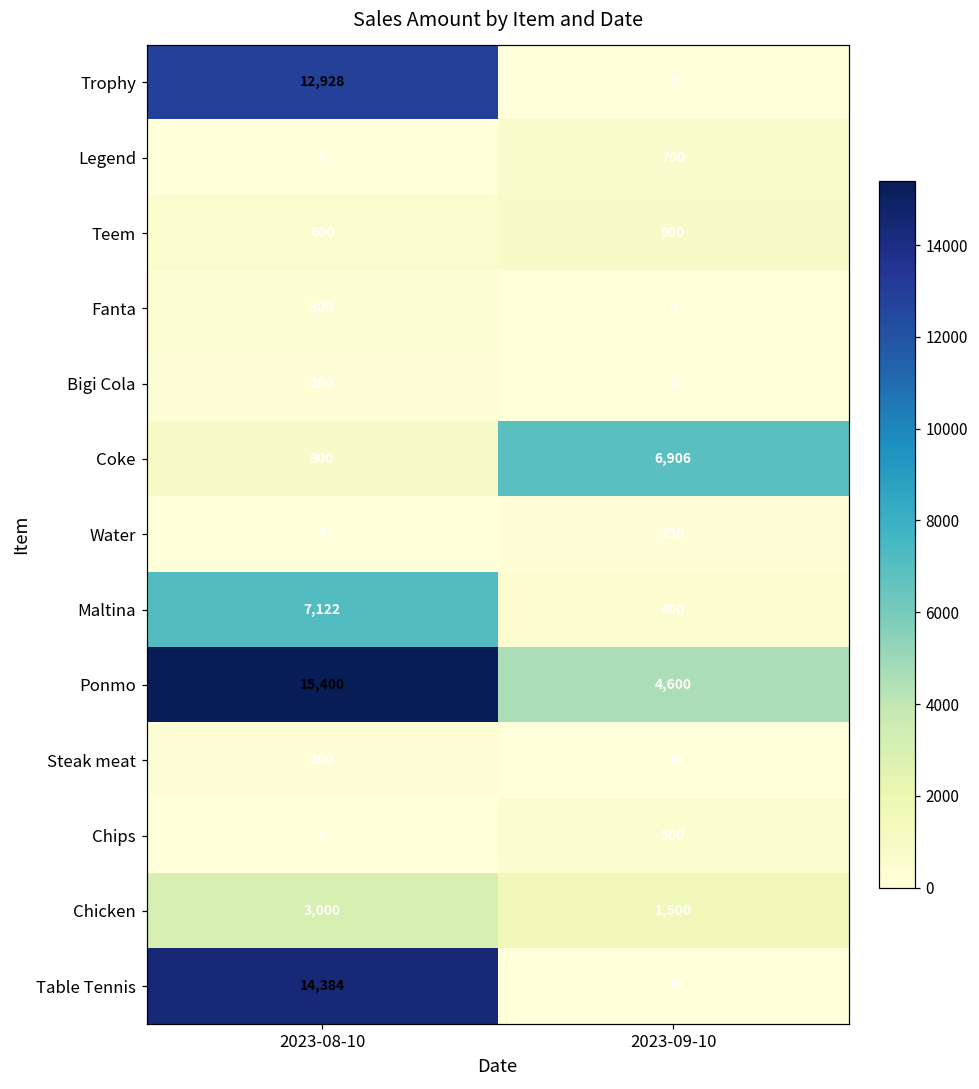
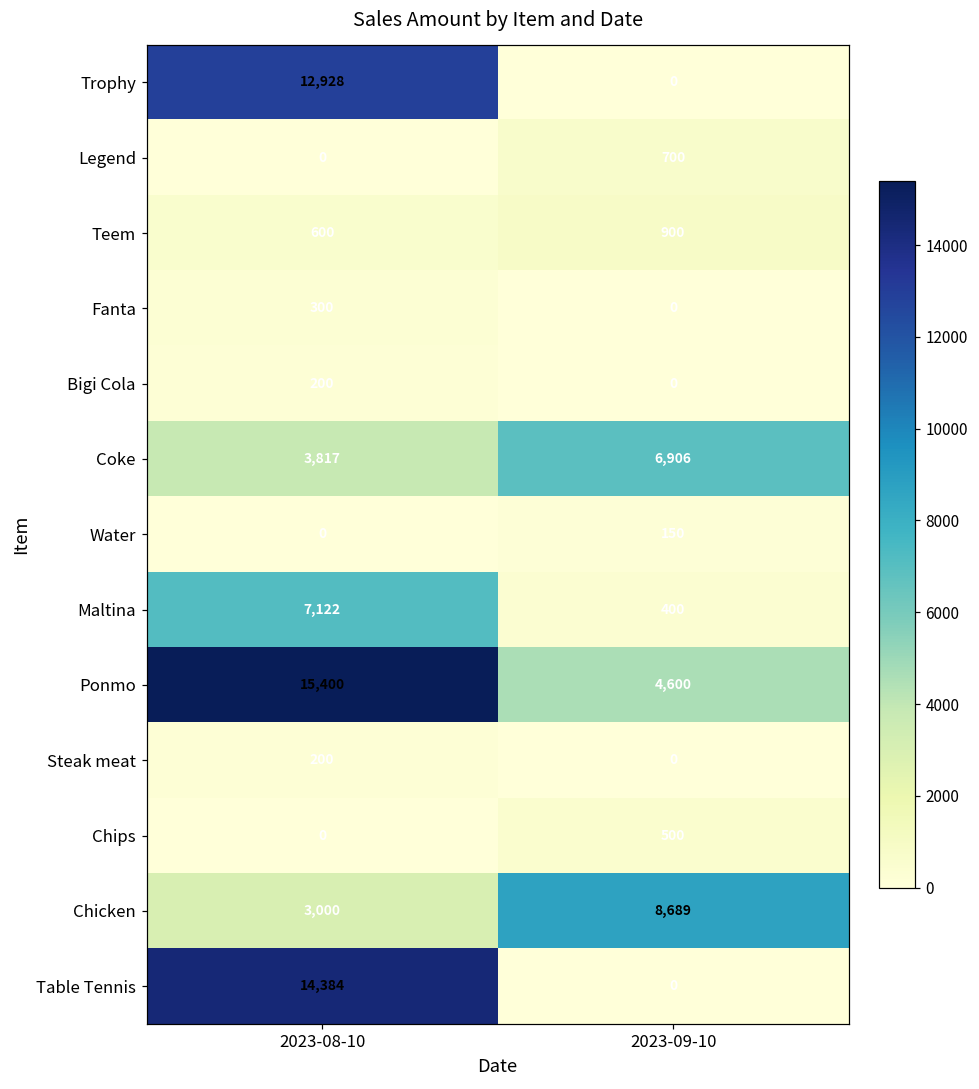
Coke, 2023-08-10: 900 -> 3,817
Chicken, 2023-09-10: 1,500 -> 8,689
